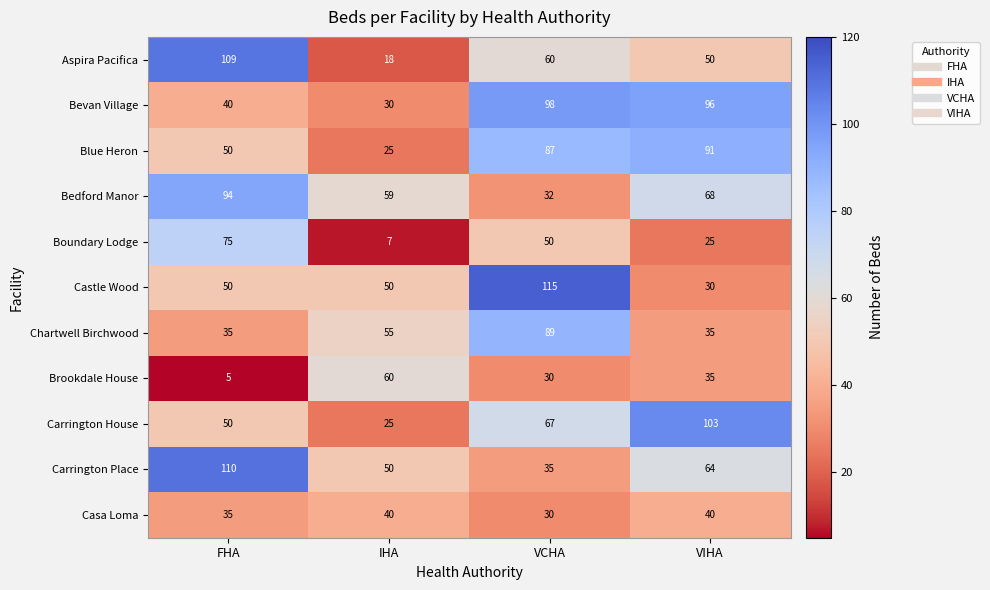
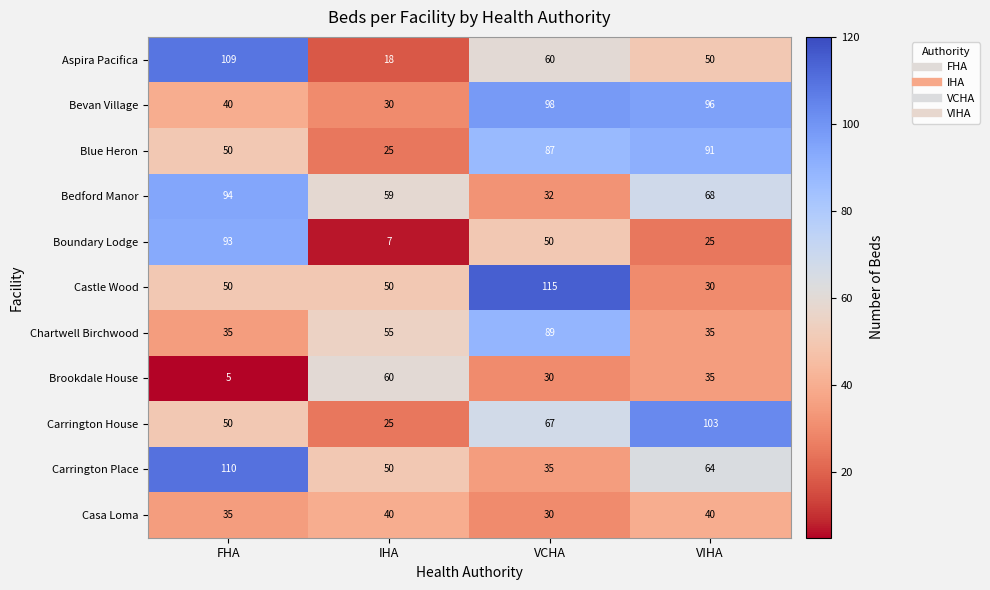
Boundary Lodge, FHA: 75 -> 93
